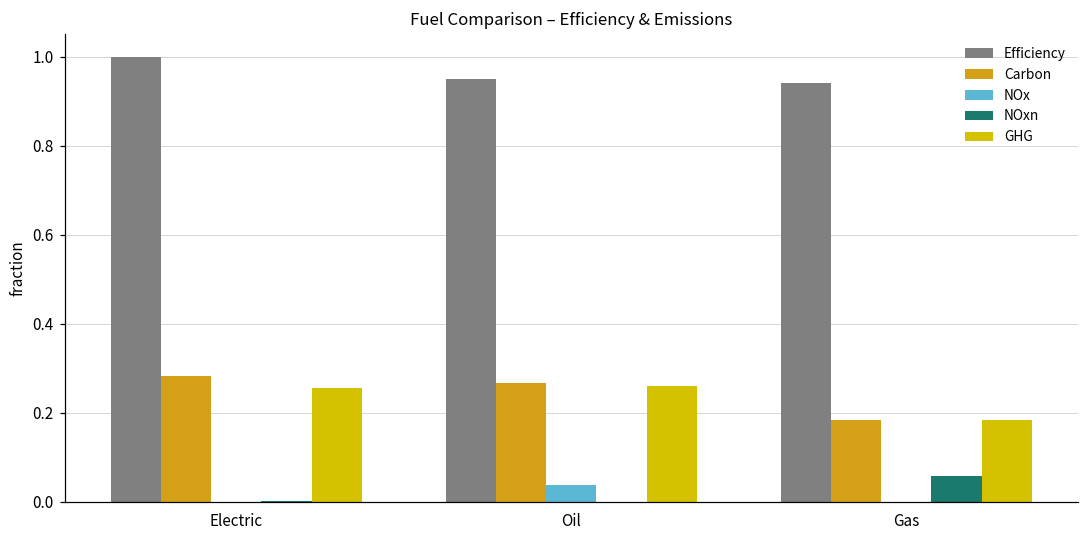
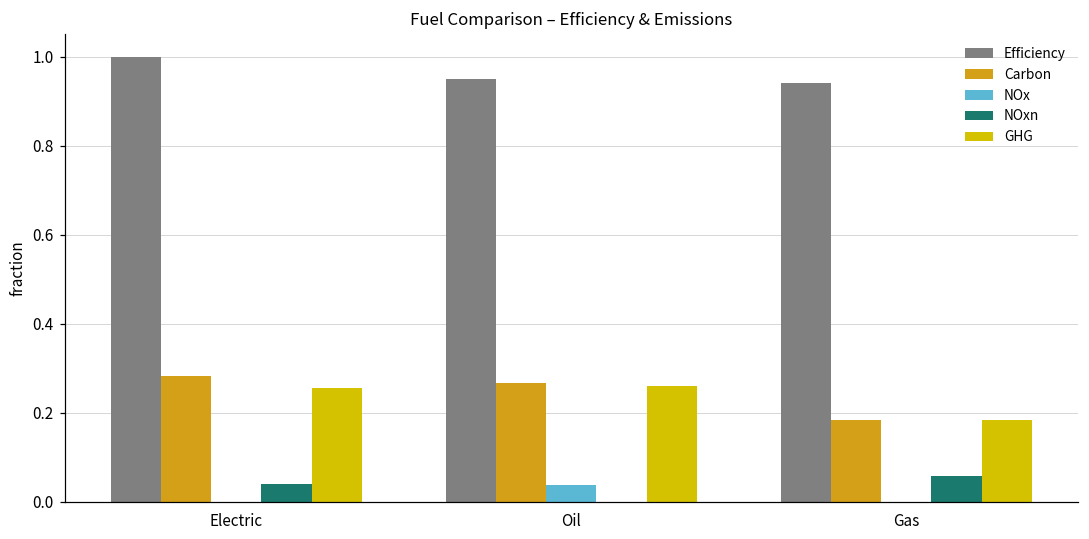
NOxn, Electric: 0.00 -> 0.04
